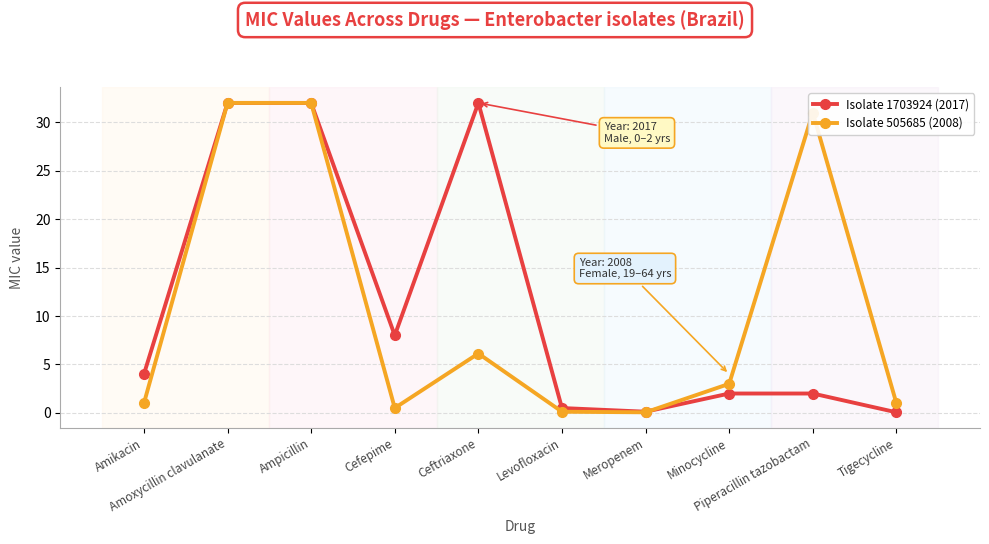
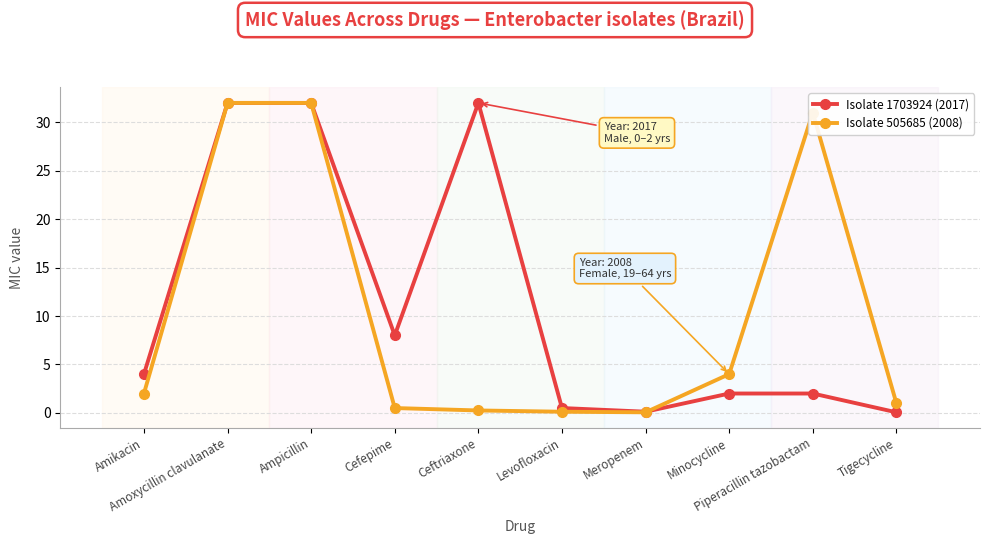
Isolate 505685 (2008), Amikacin: 1 -> 2
Isolate 505685 (2008), Ceftriaxone: 6 -> 0
Isolate 505685 (2008), Minocycline: 3 -> 4
